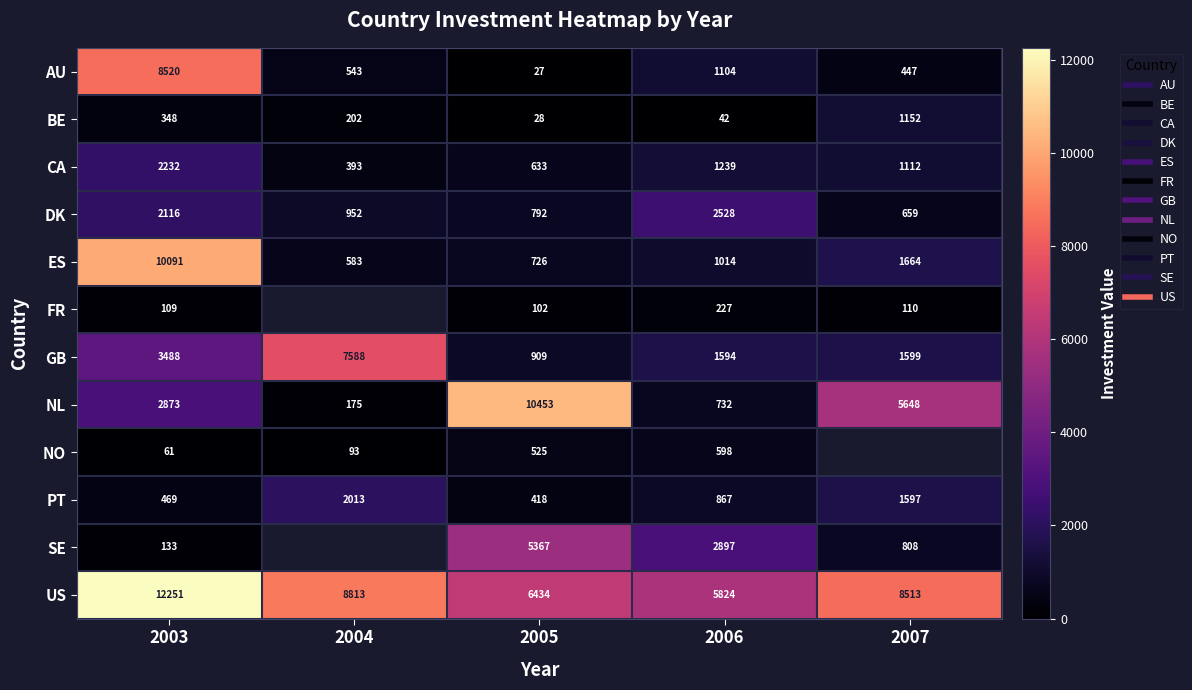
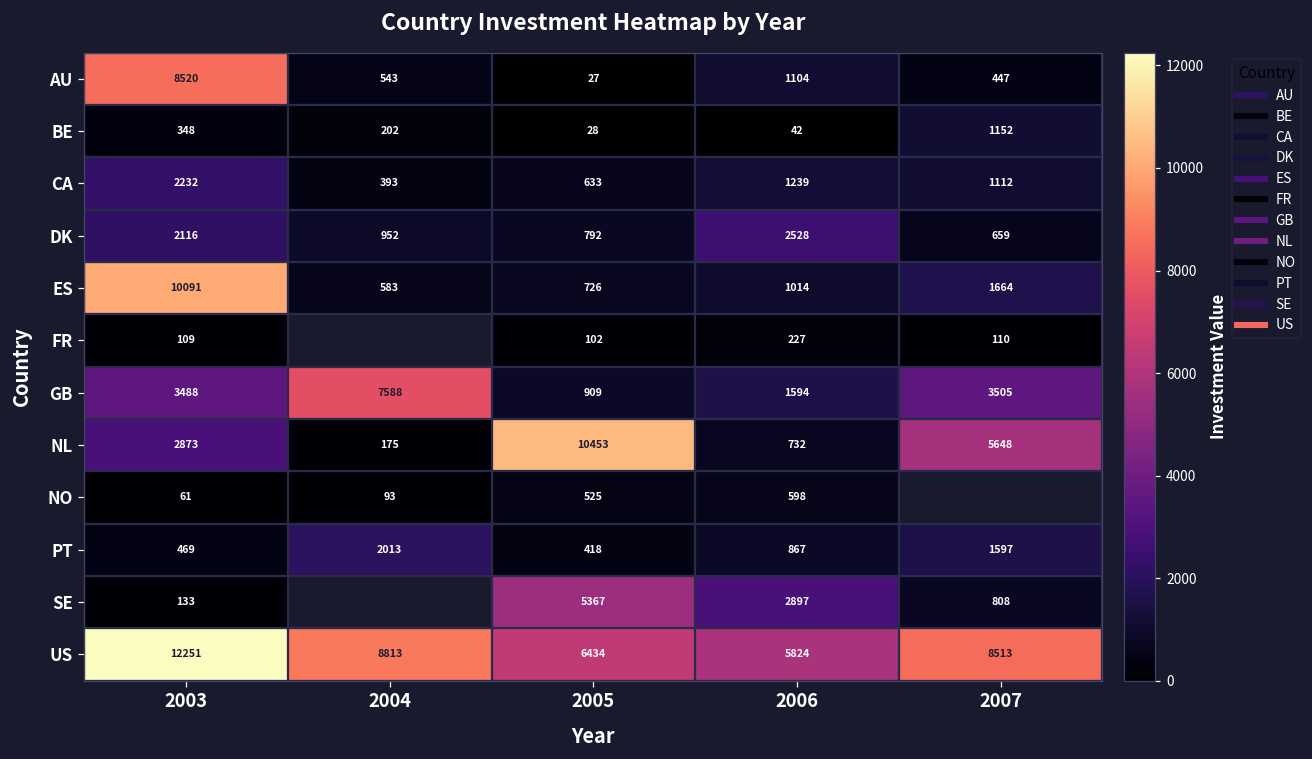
GB, 2007: 1599 -> 3505
